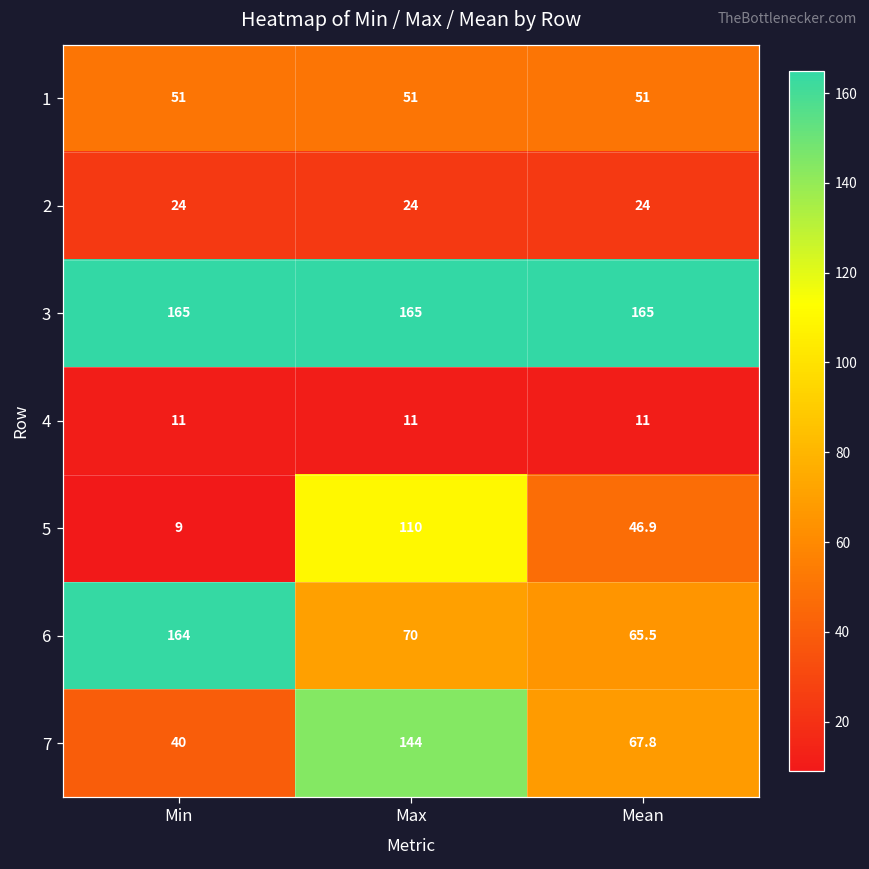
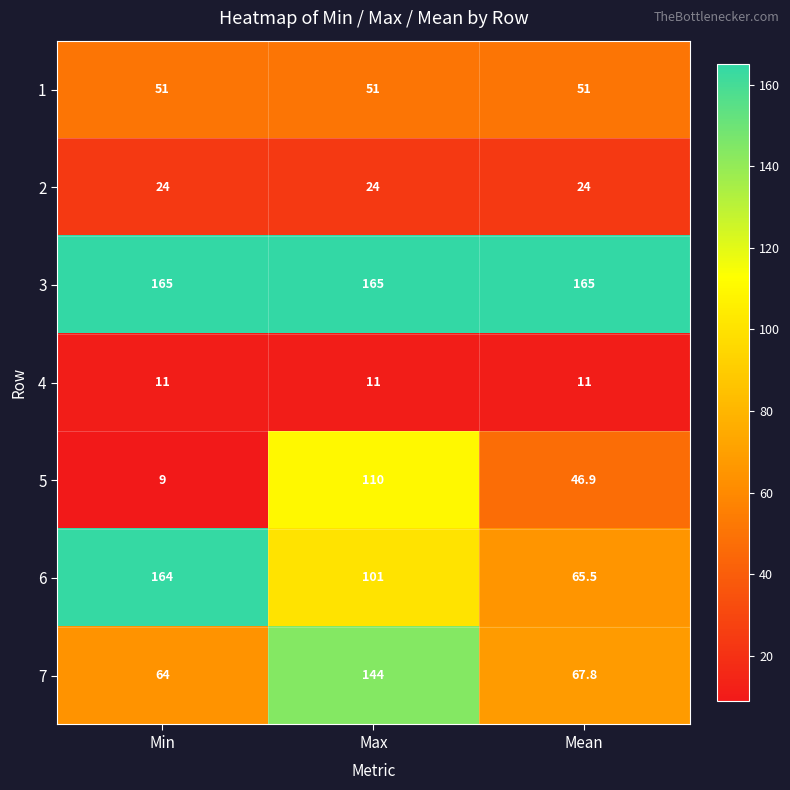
6, Max: 70 -> 101
7, Min: 40 -> 64
